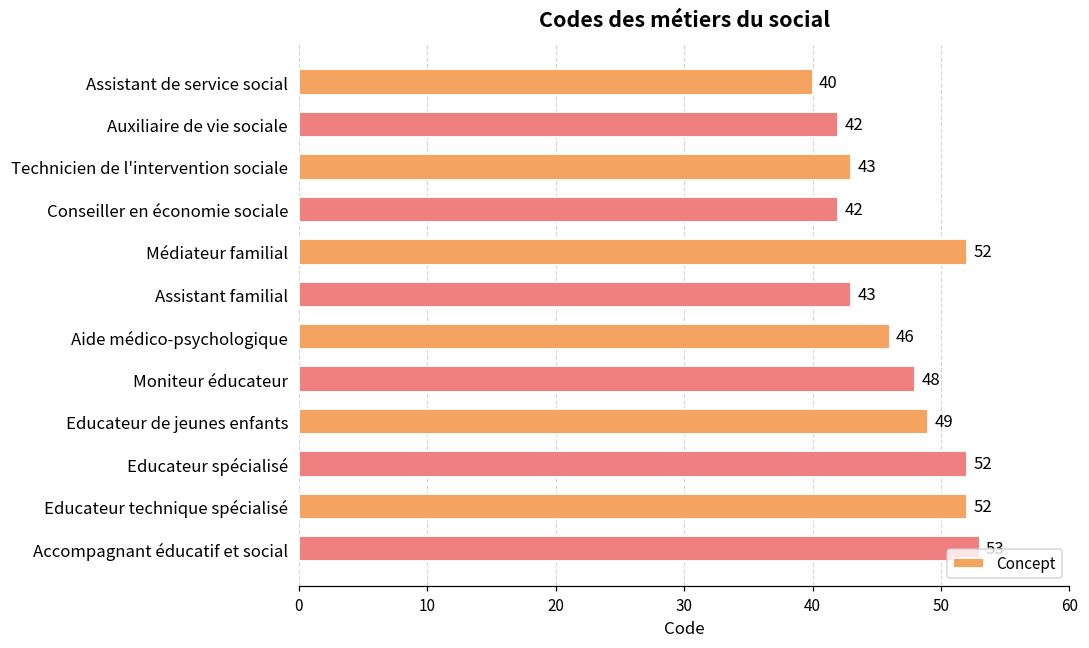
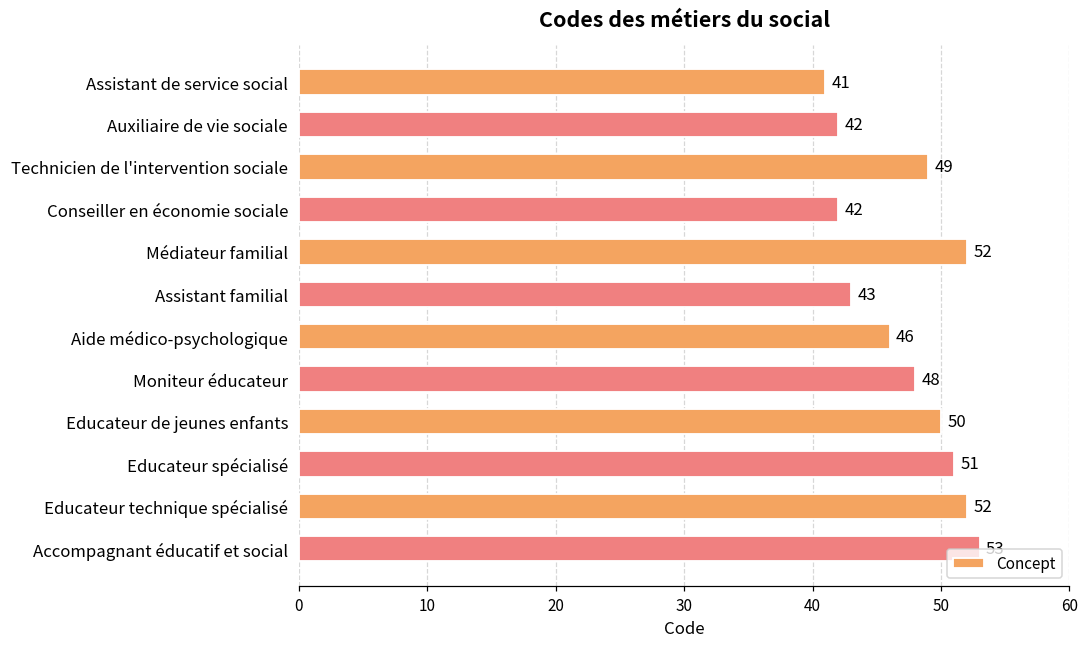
Assistant de service social: 40 -> 41
Technicien de l'intervention sociale: 43 -> 49
Educateur de jeunes enfants: 49 -> 50
Educateur spécialisé: 52 -> 51
